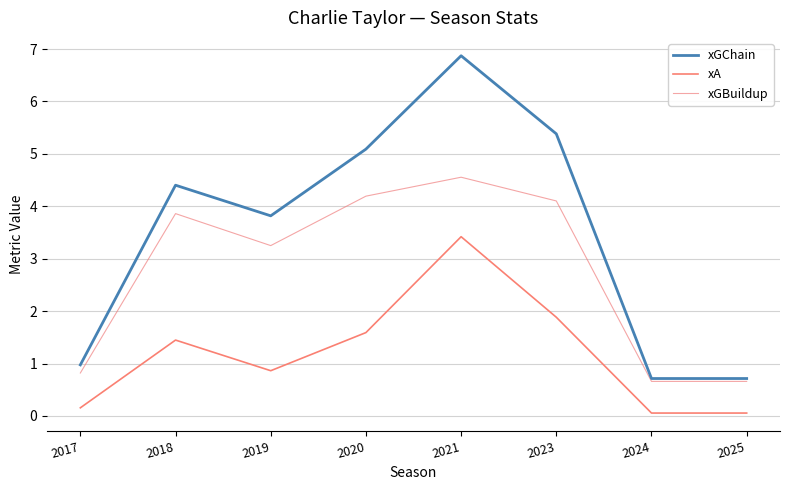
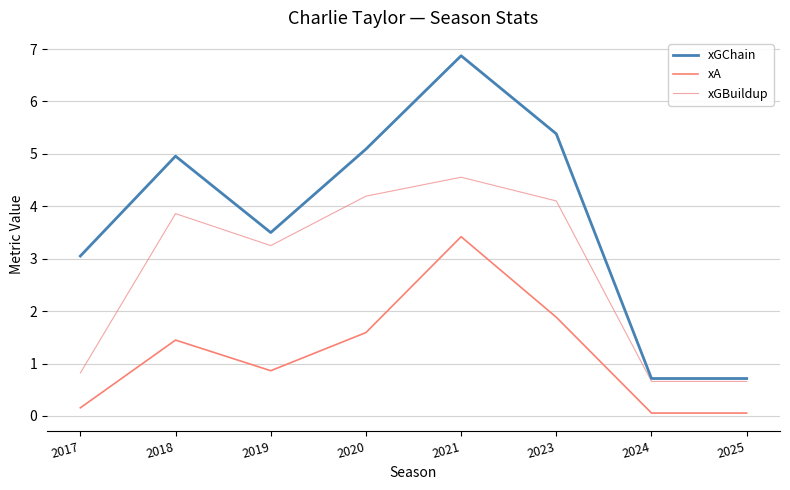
xGChain, 2017: 1.0 -> 3.1
xGChain, 2018: 4.4 -> 5.0
xGChain, 2019: 3.8 -> 3.5
